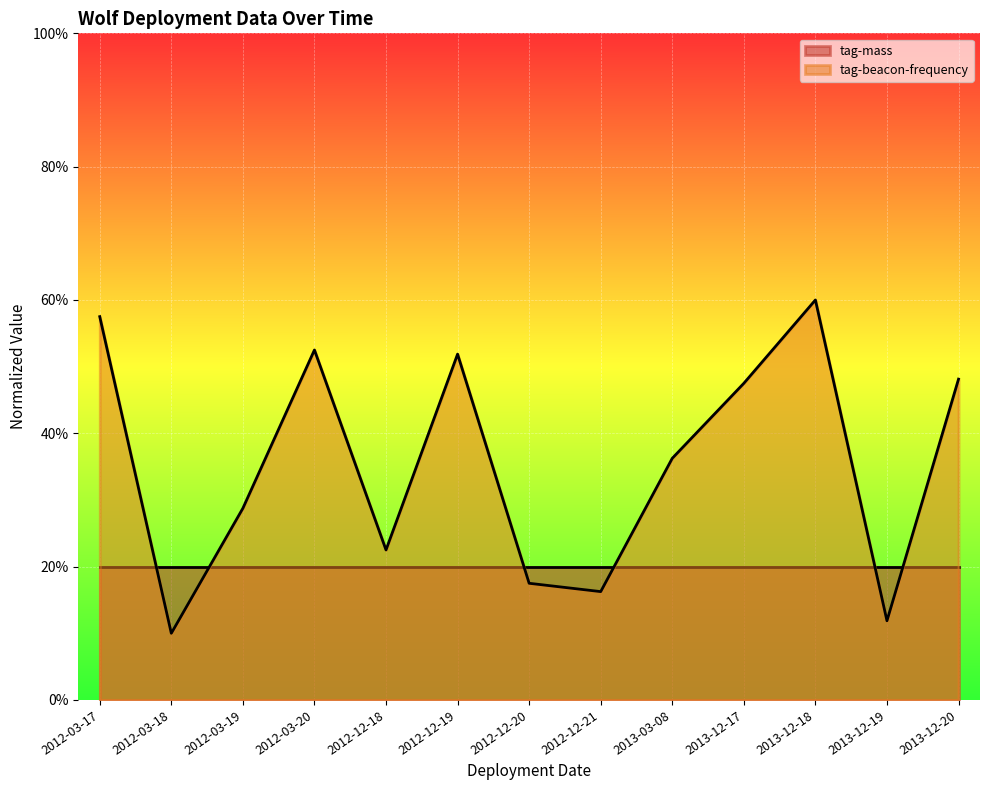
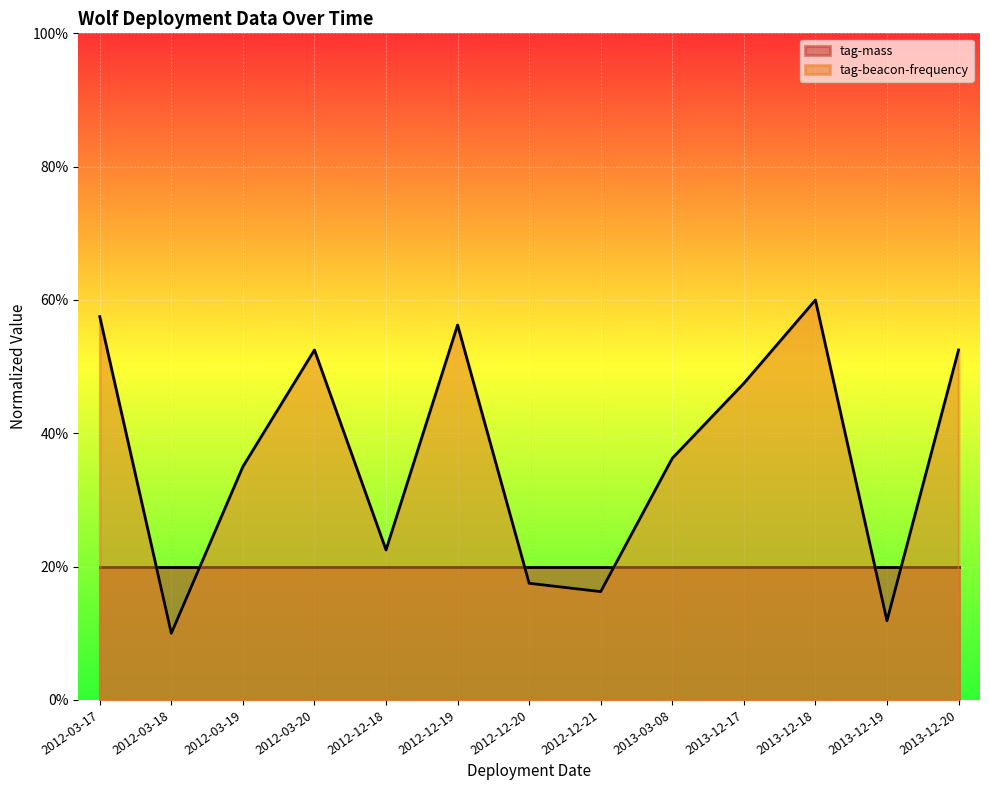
tag-beacon-frequency, 2012-03-19: 29% -> 35%
tag-beacon-frequency, 2012-12-19: 52% -> 56%
tag-beacon-frequency, 2013-12-20: 48% -> 52%
